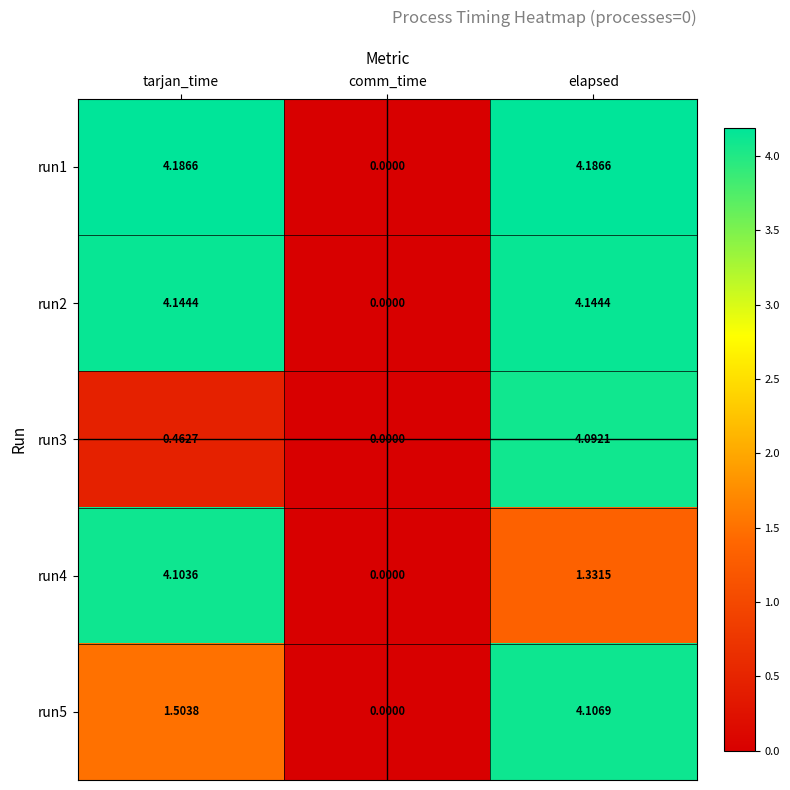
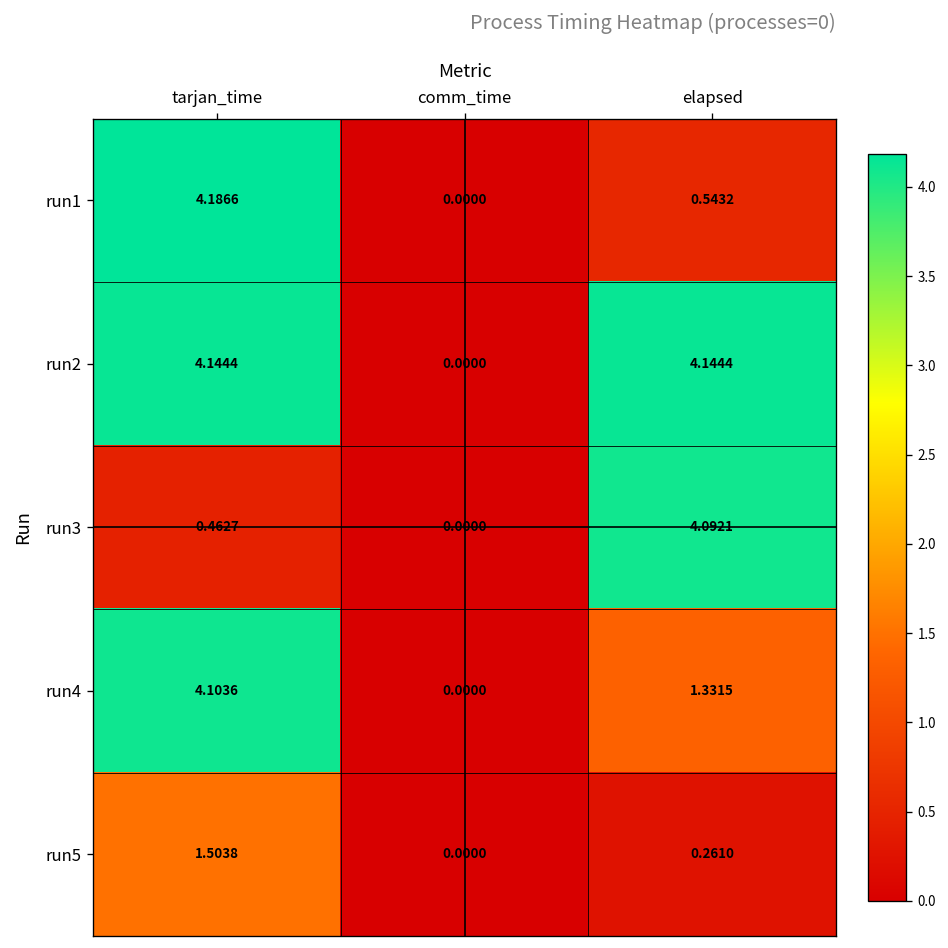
run1, elapsed: 4.1866 -> 0.5432
run5, elapsed: 4.1069 -> 0.2610
